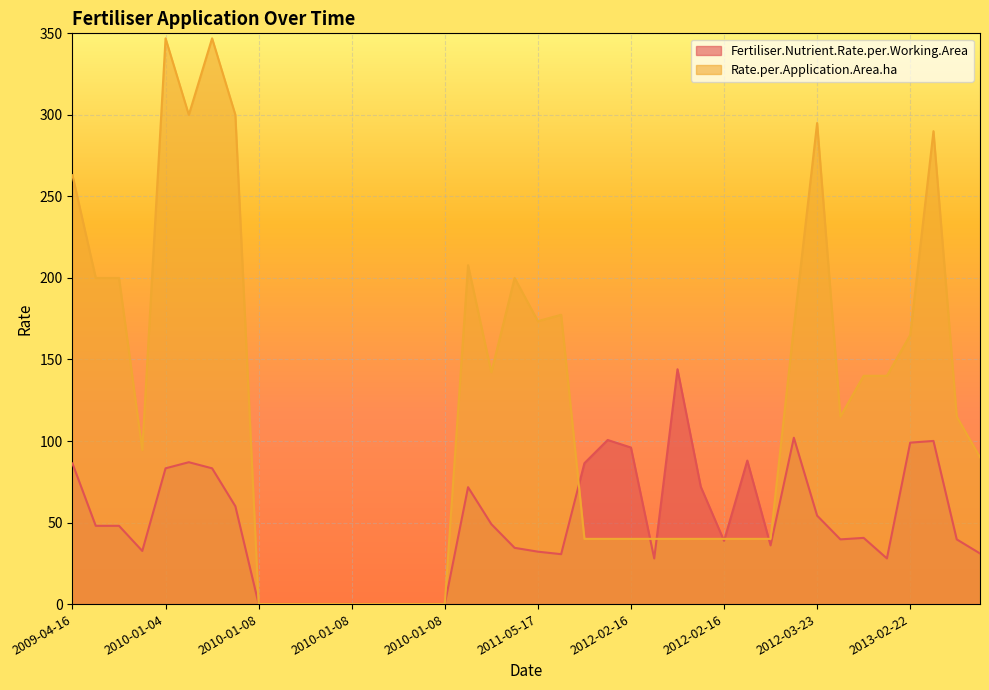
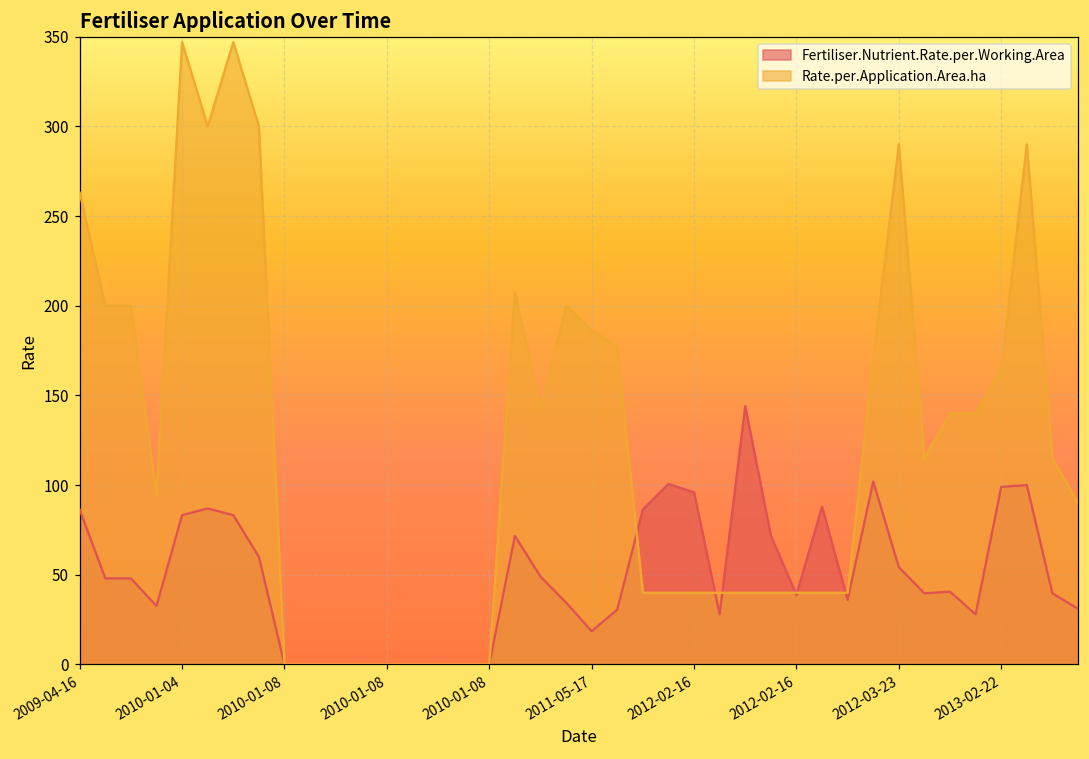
Fertiliser.Nutrient.Rate.per.Working.Area, 2011-05-17: 32 -> 19
Rate.per.Application.Area.ha, 2011-05-17: 174 -> 186
Rate.per.Application.Area.ha, 2012-03-23: 295 -> 290
